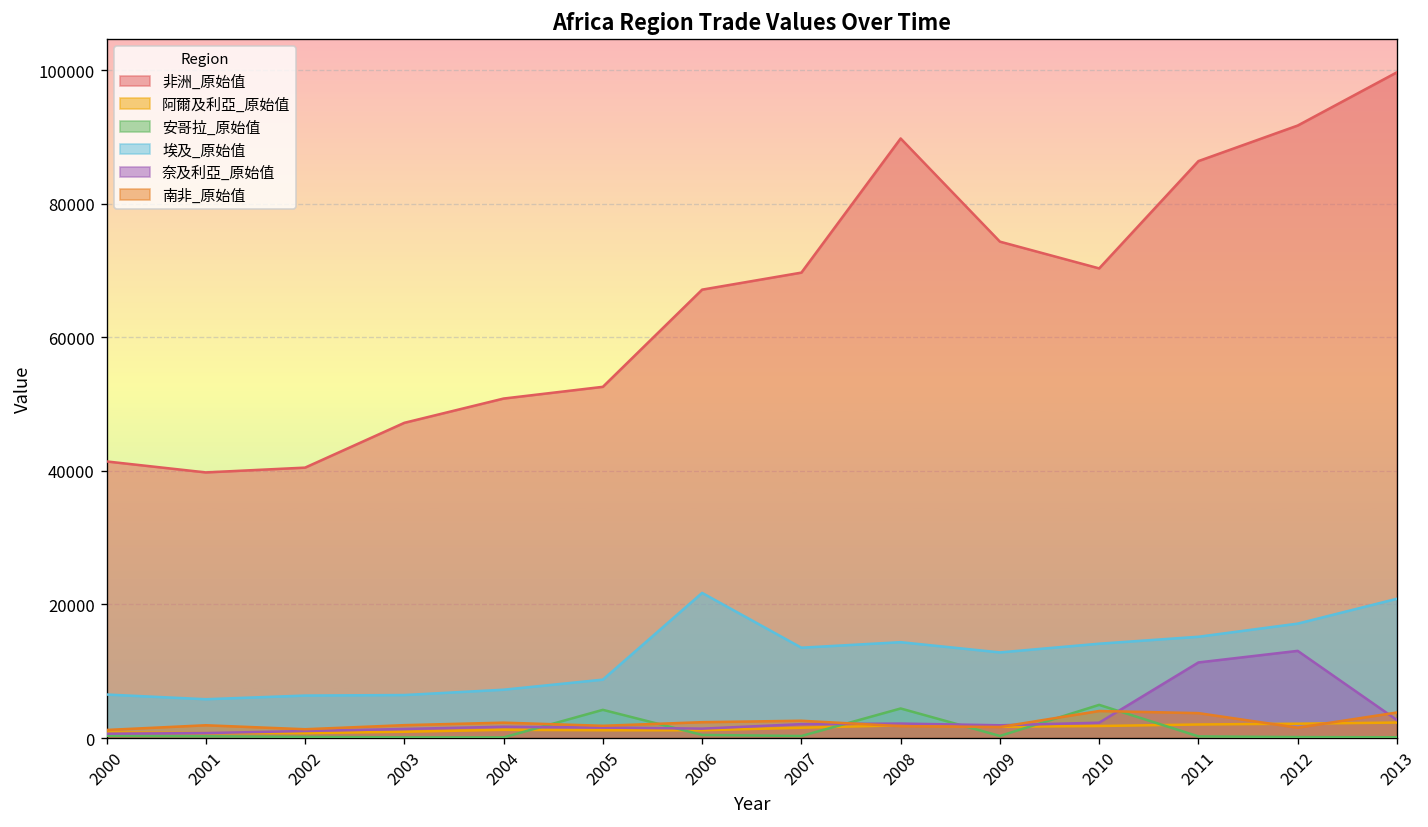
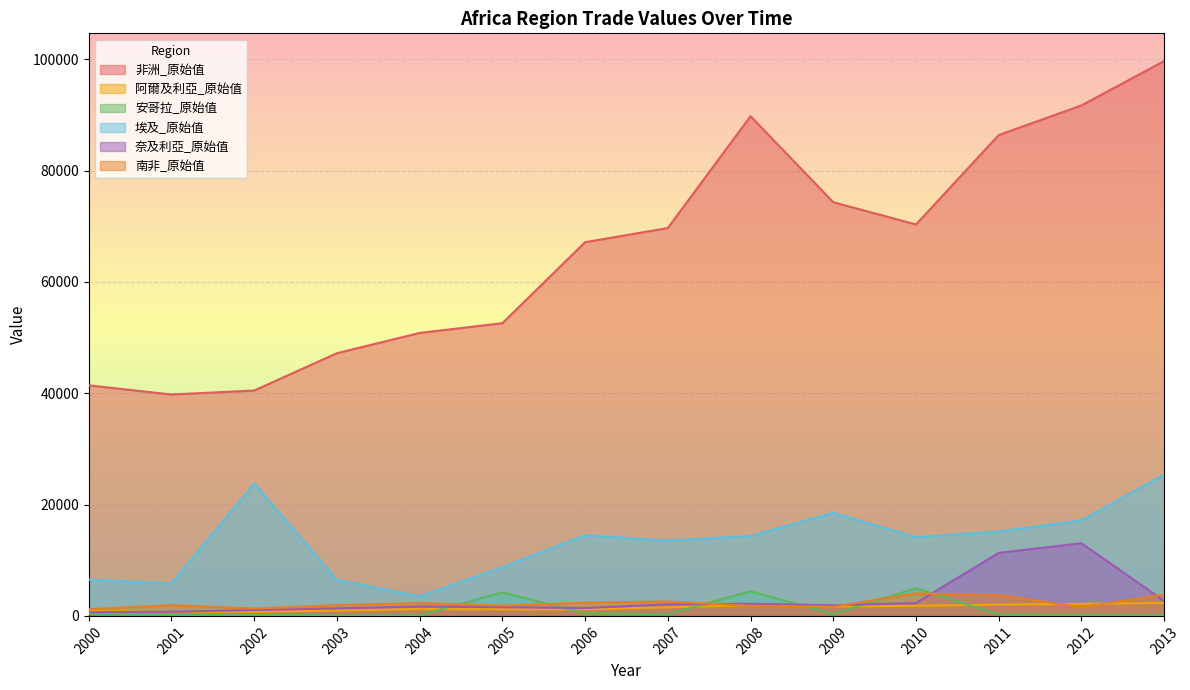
埃及_原始值, 2002: 6000 -> 24000
埃及_原始值, 2004: 7000 -> 4000
埃及_原始值, 2006: 22000 -> 14000
埃及_原始值, 2009: 13000 -> 19000
埃及_原始值, 2013: 21000 -> 25000
